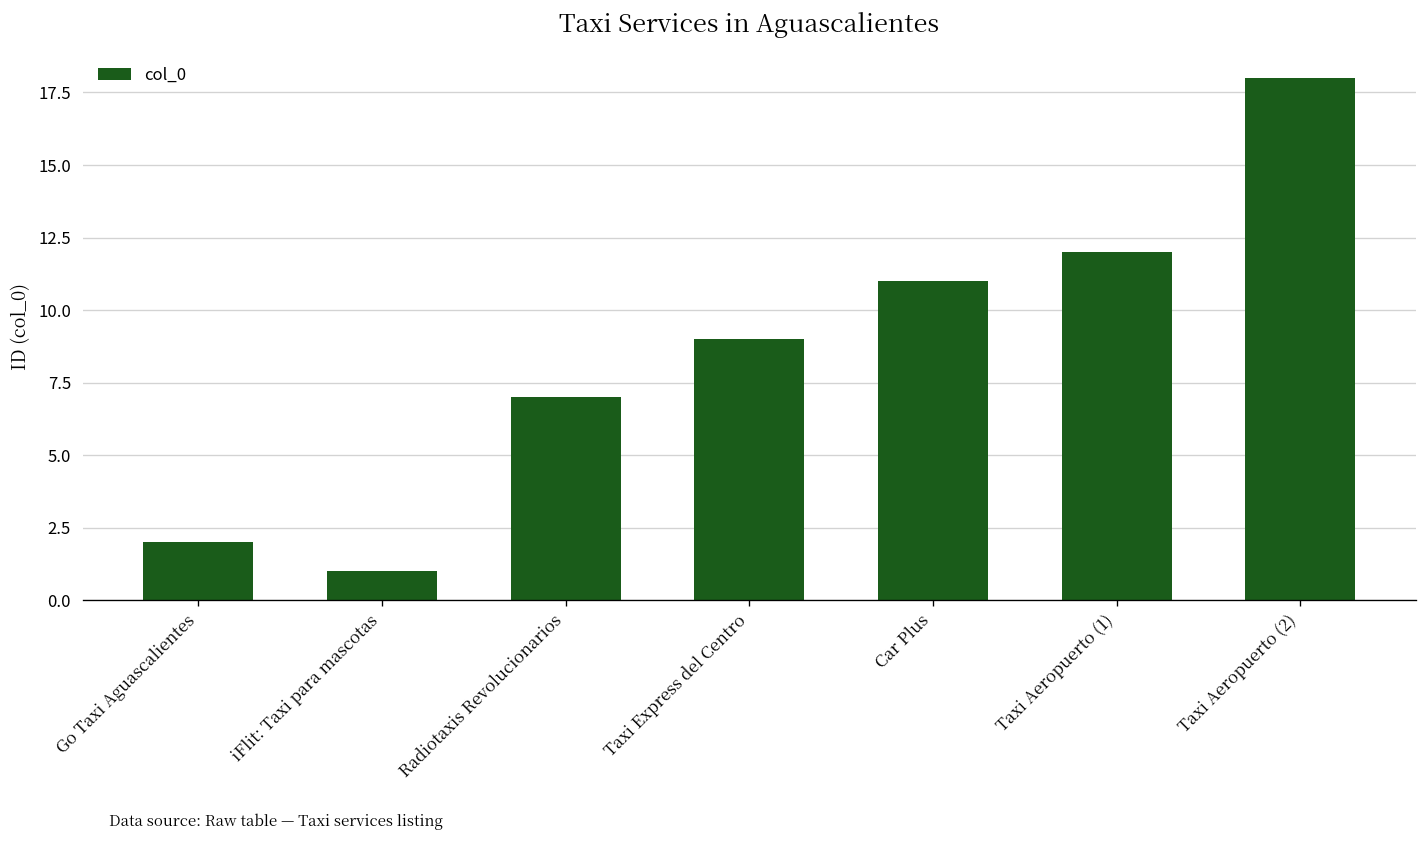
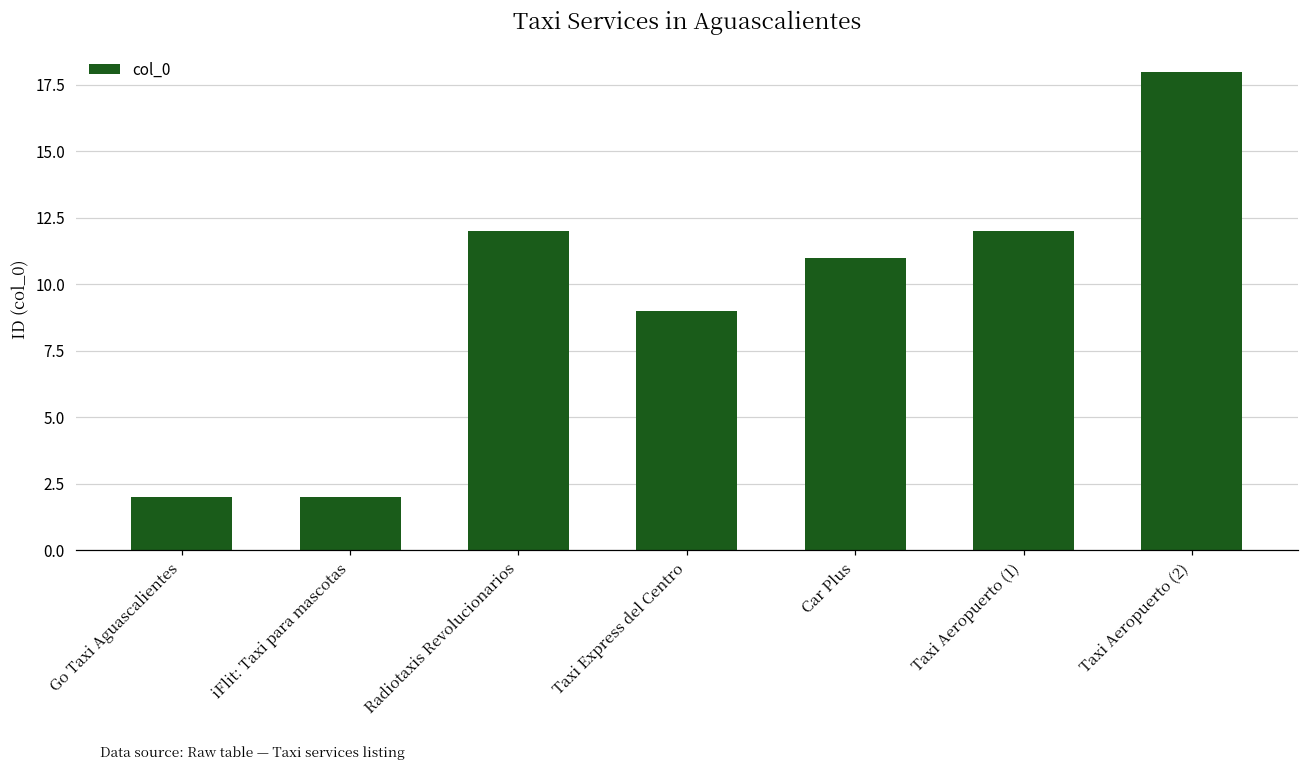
iFlit: Taxi para mascotas: 1 -> 2
Radiotaxis Revolucionarios: 7 -> 12
